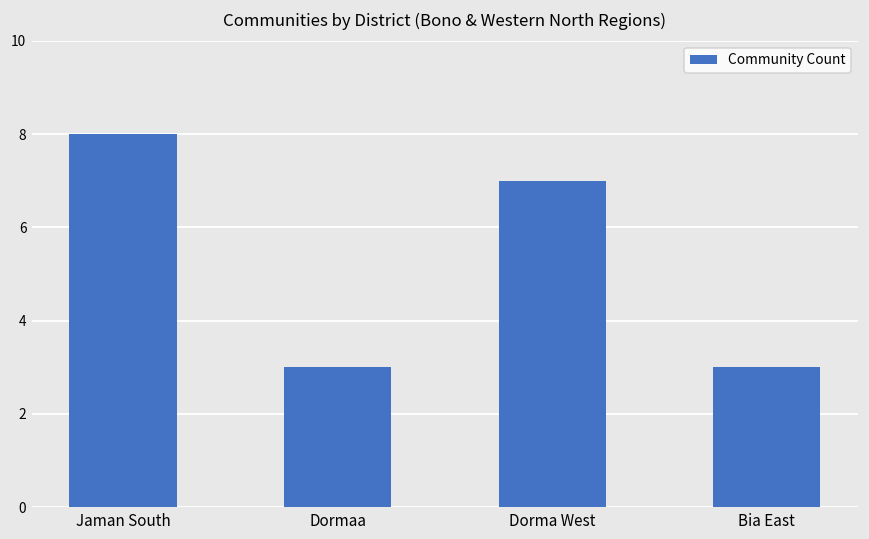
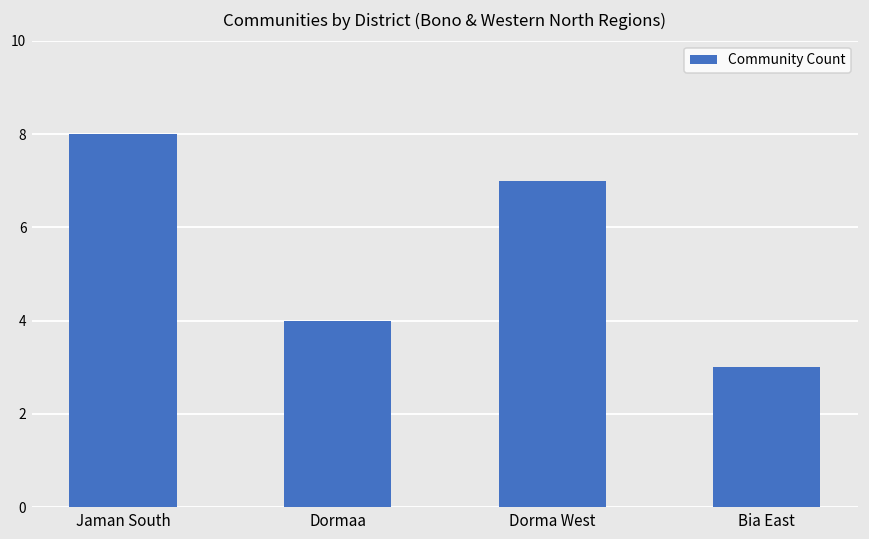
Dormaa: 3 -> 4
